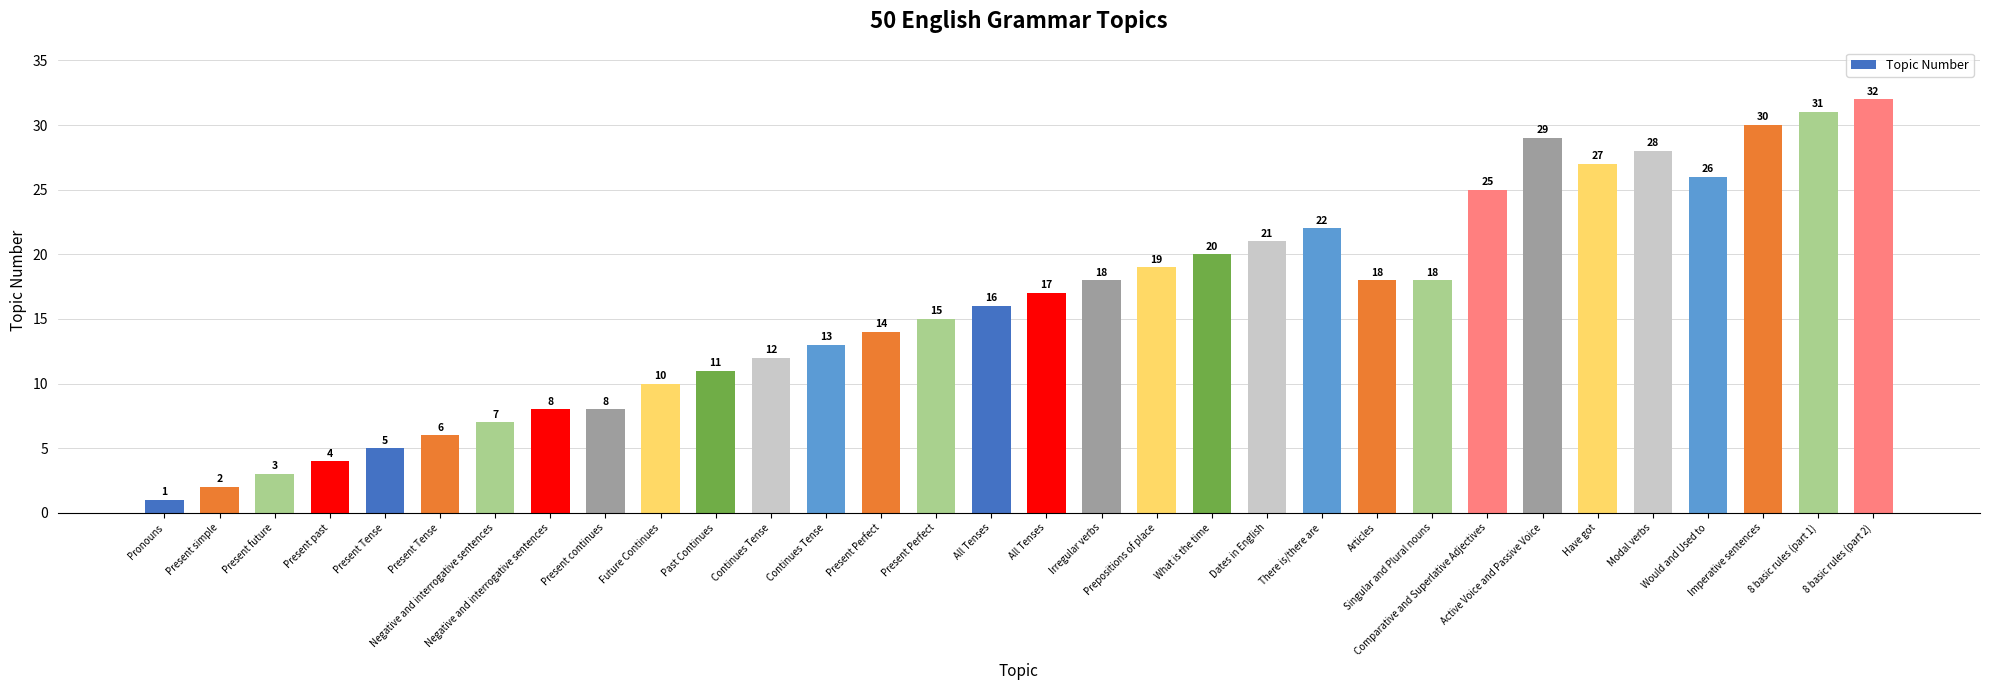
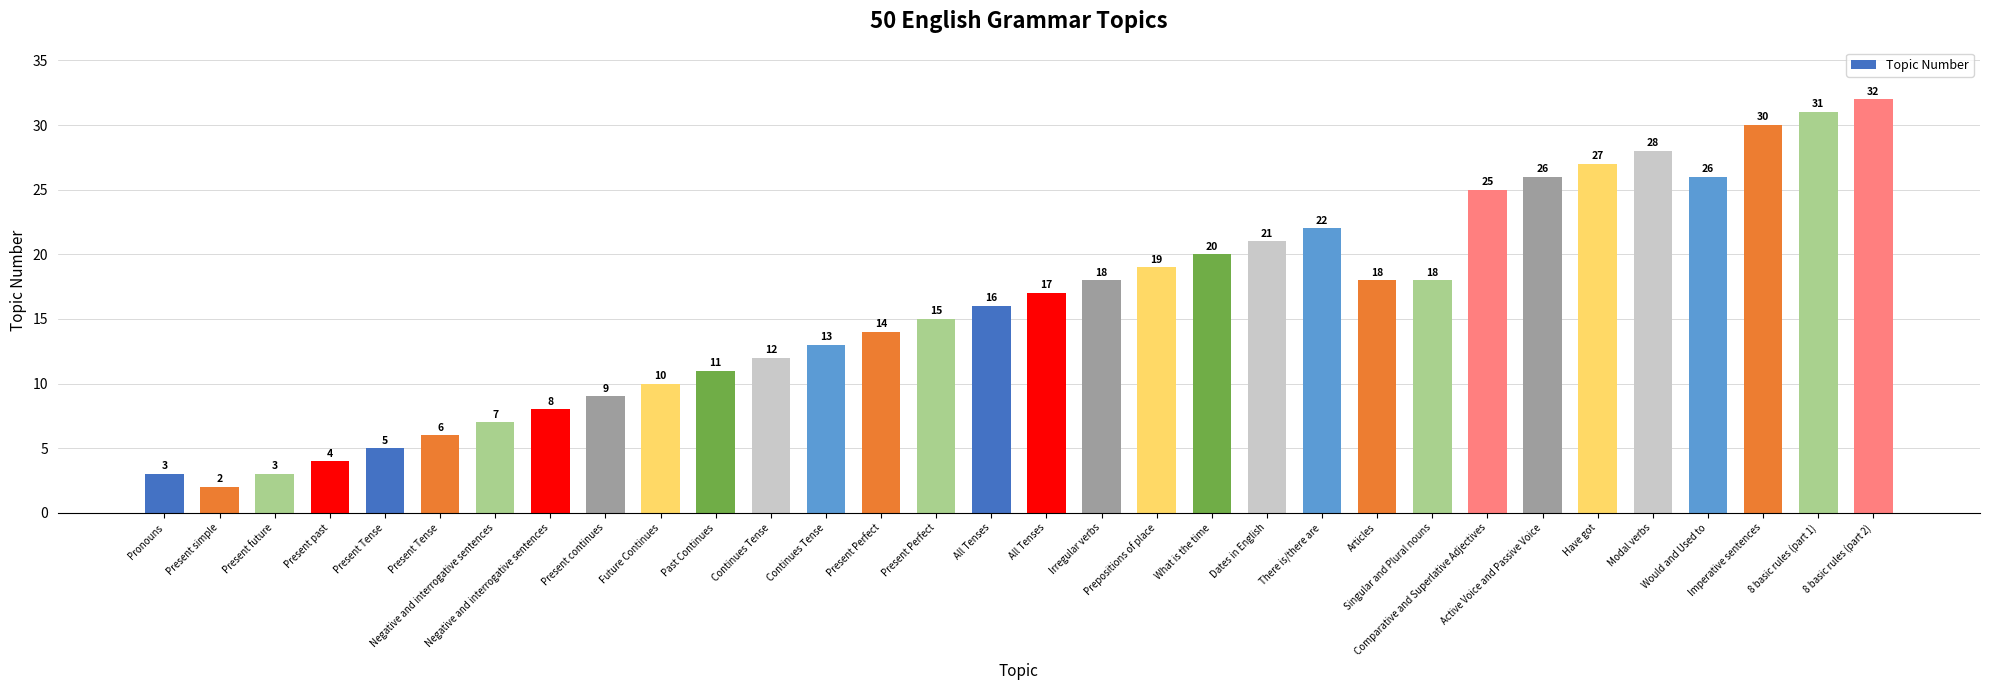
Pronouns: 1 -> 3
Present continues: 8 -> 9
Active Voice and Passive Voice: 29 -> 26
